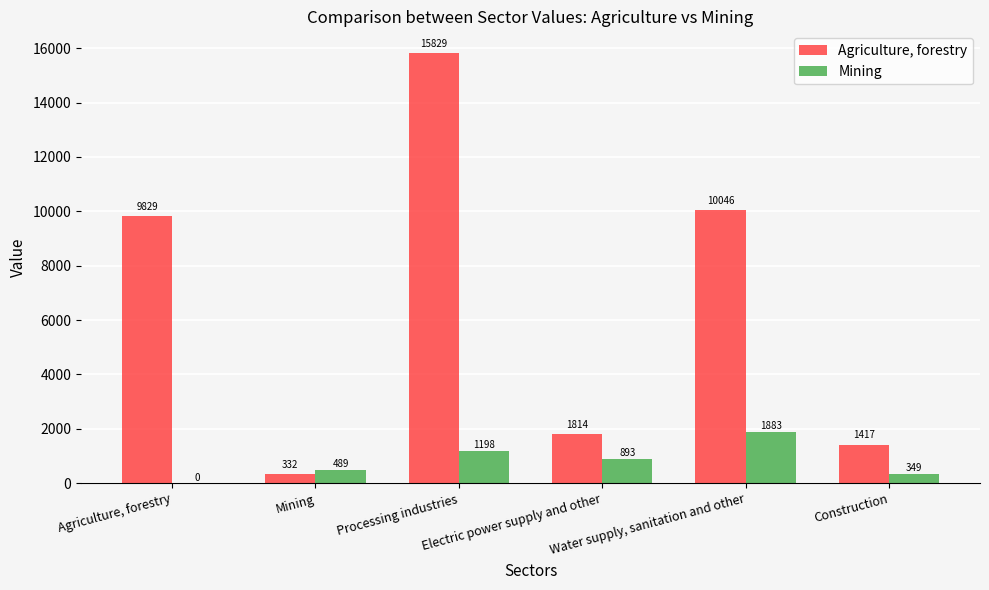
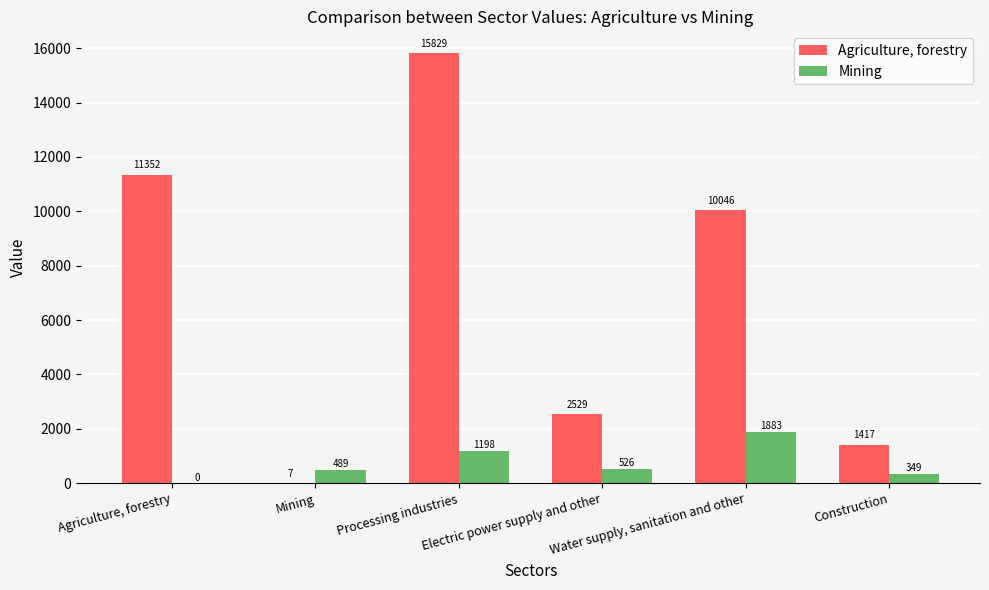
Agriculture, forestry, Agriculture, forestry: 9829 -> 11352
Agriculture, forestry, Mining: 332 -> 7
Agriculture, forestry, Electric power supply and other: 1814 -> 2529
Mining, Electric power supply and other: 893 -> 526
